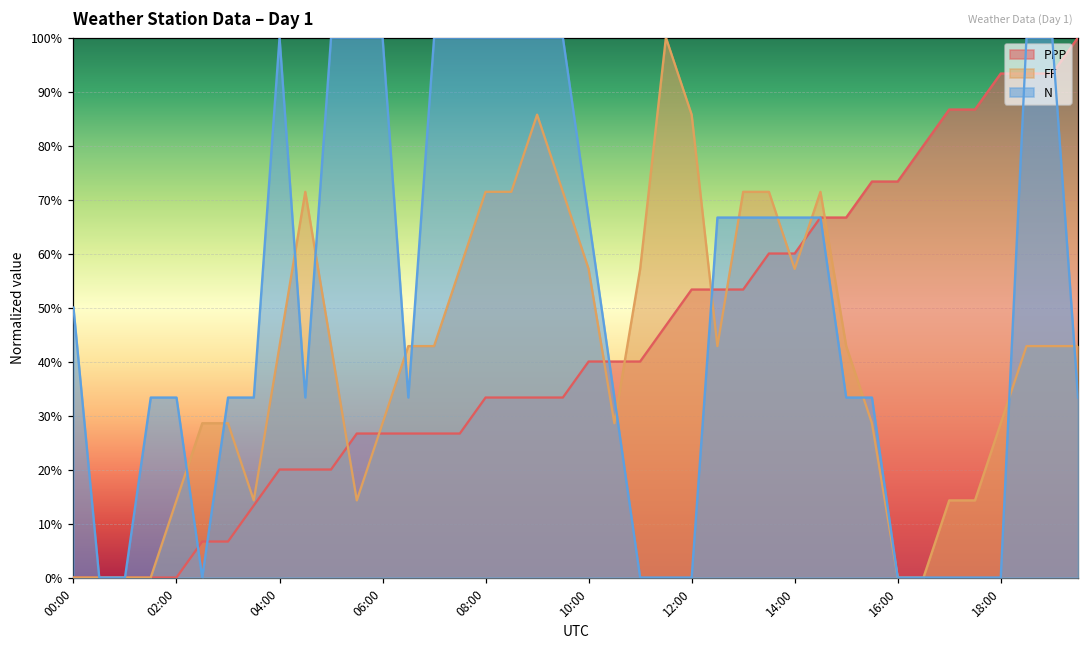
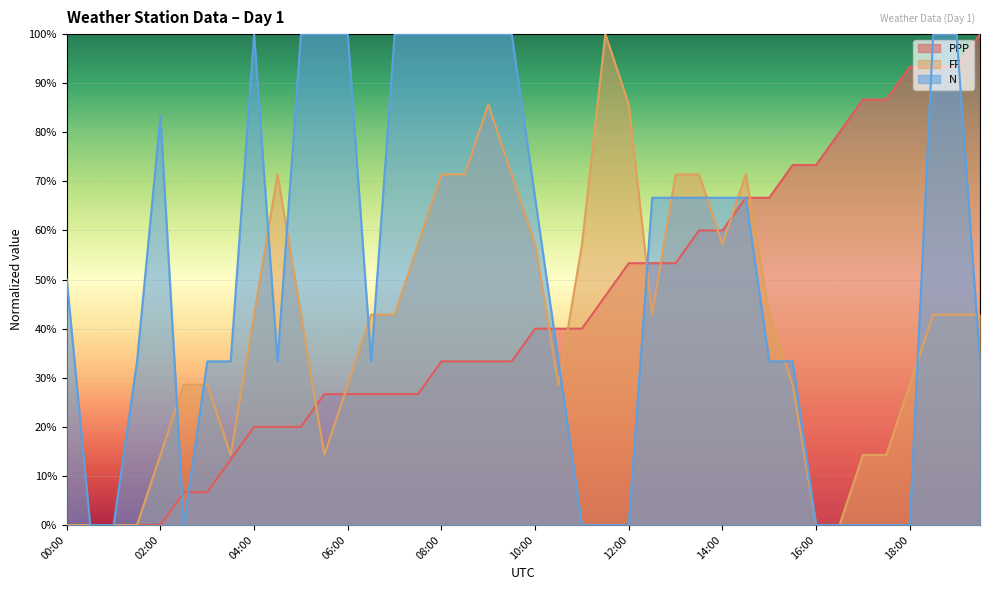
N, 02:00: 33% -> 83%
